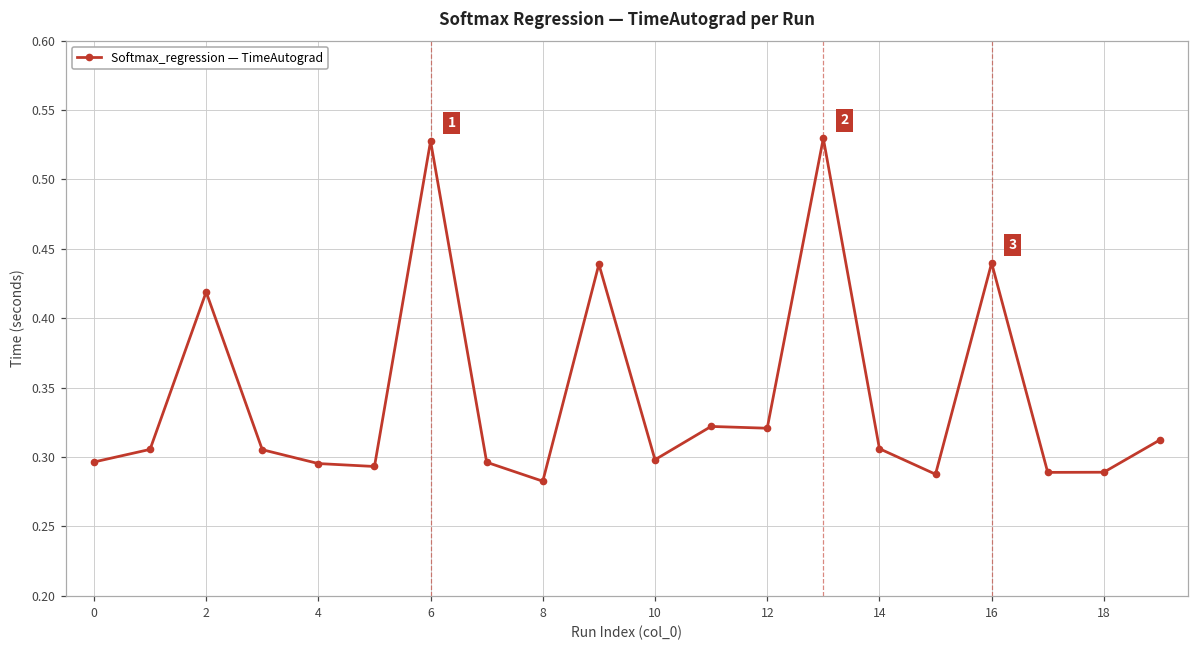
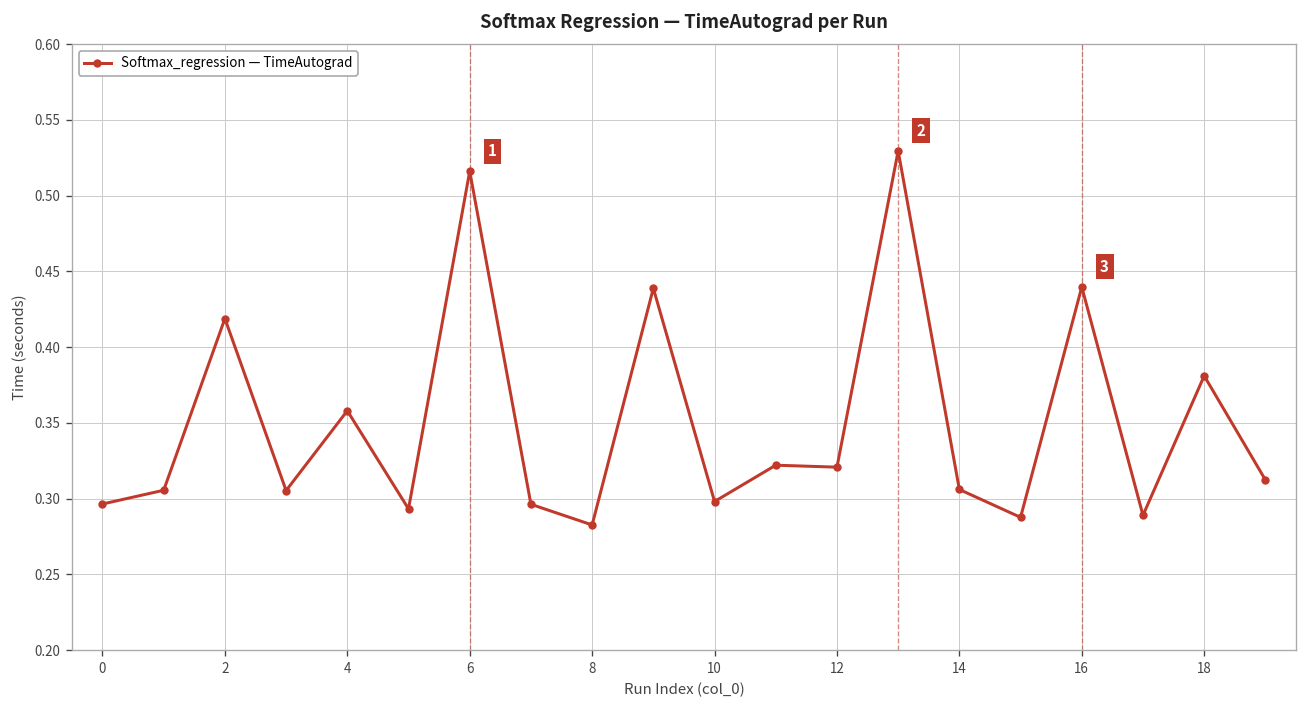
4: 0.295 -> 0.358
6: 0.528 -> 0.516
18: 0.289 -> 0.381
